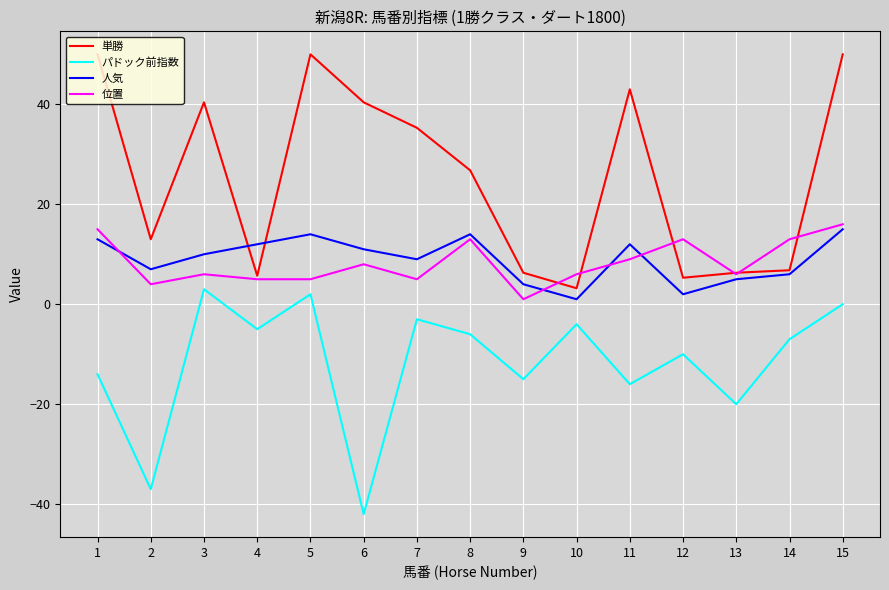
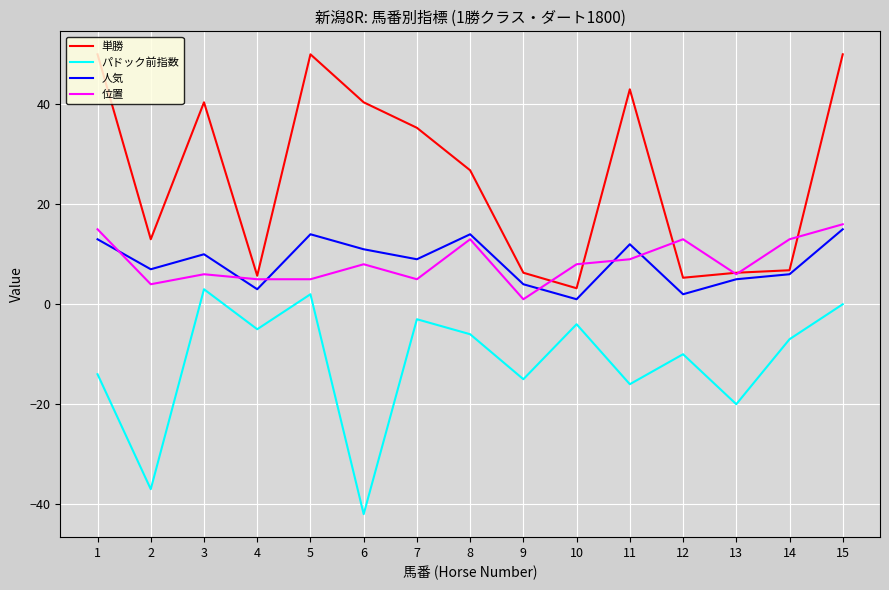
人気, 4: 12 -> 3
位置, 10: 6 -> 8
